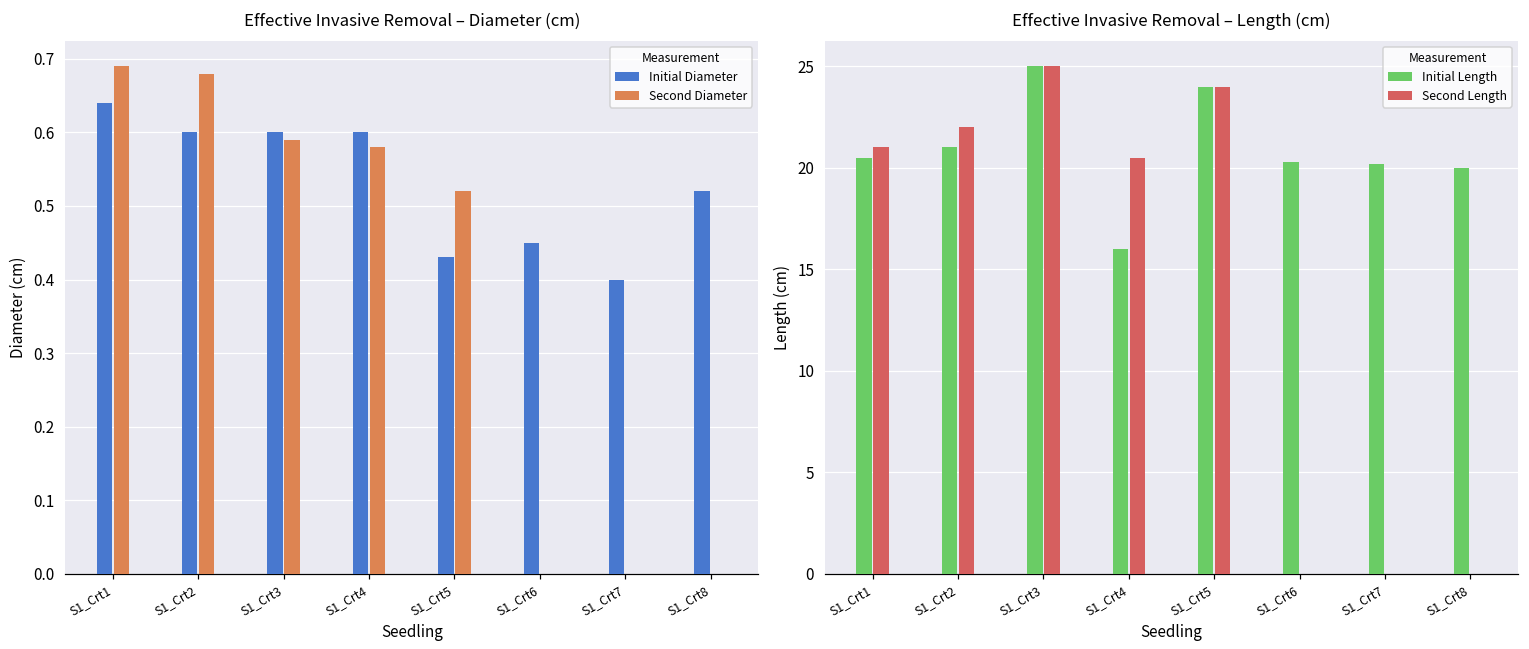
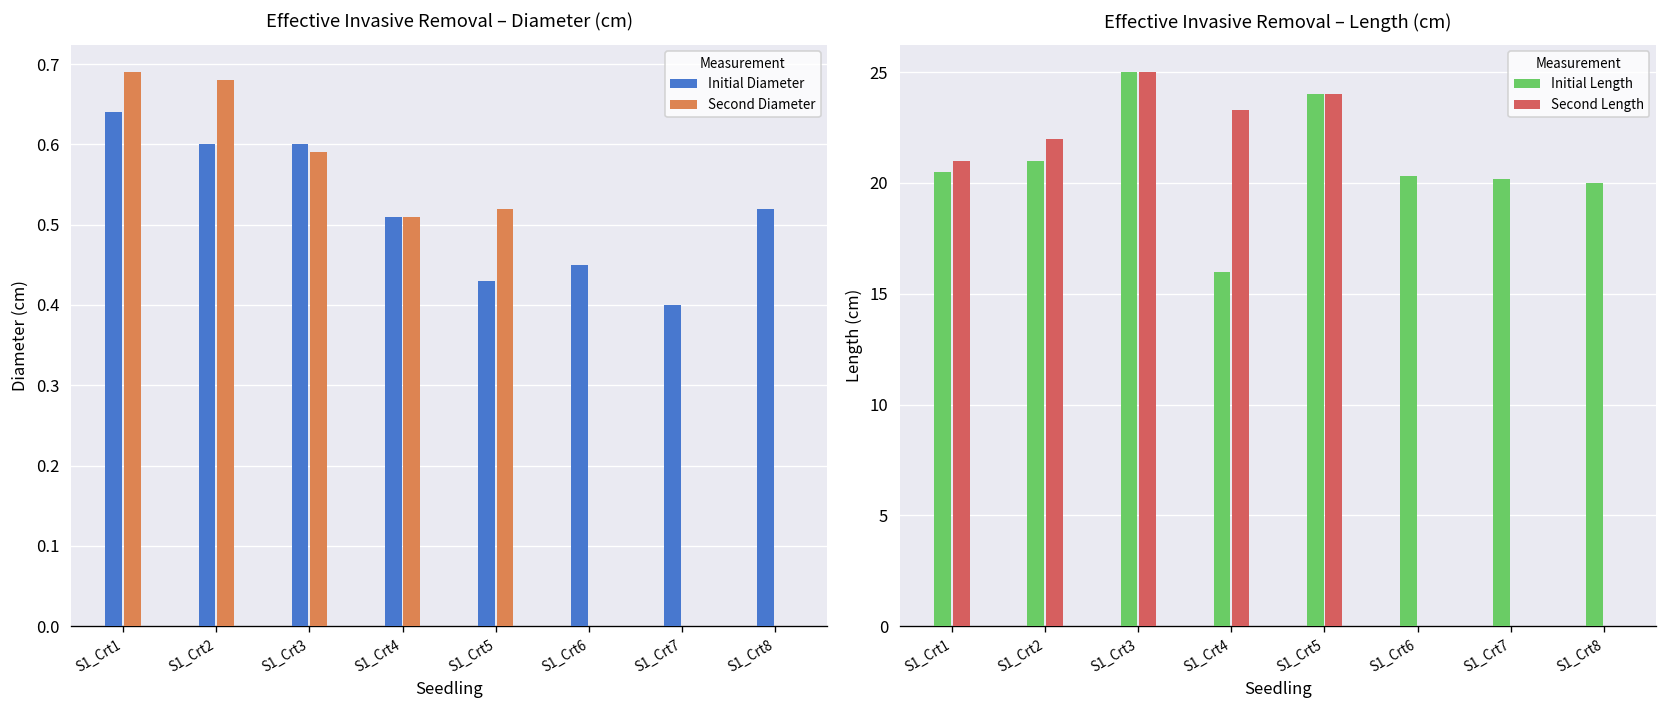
Effective Invasive Removal – Diameter (cm), Initial Diameter, S1_Crt4: 0.60 -> 0.51
Effective Invasive Removal – Diameter (cm), Second Diameter, S1_Crt4: 0.58 -> 0.51
Effective Invasive Removal – Length (cm), Second Length, S1_Crt4: 20.5 -> 23.3
